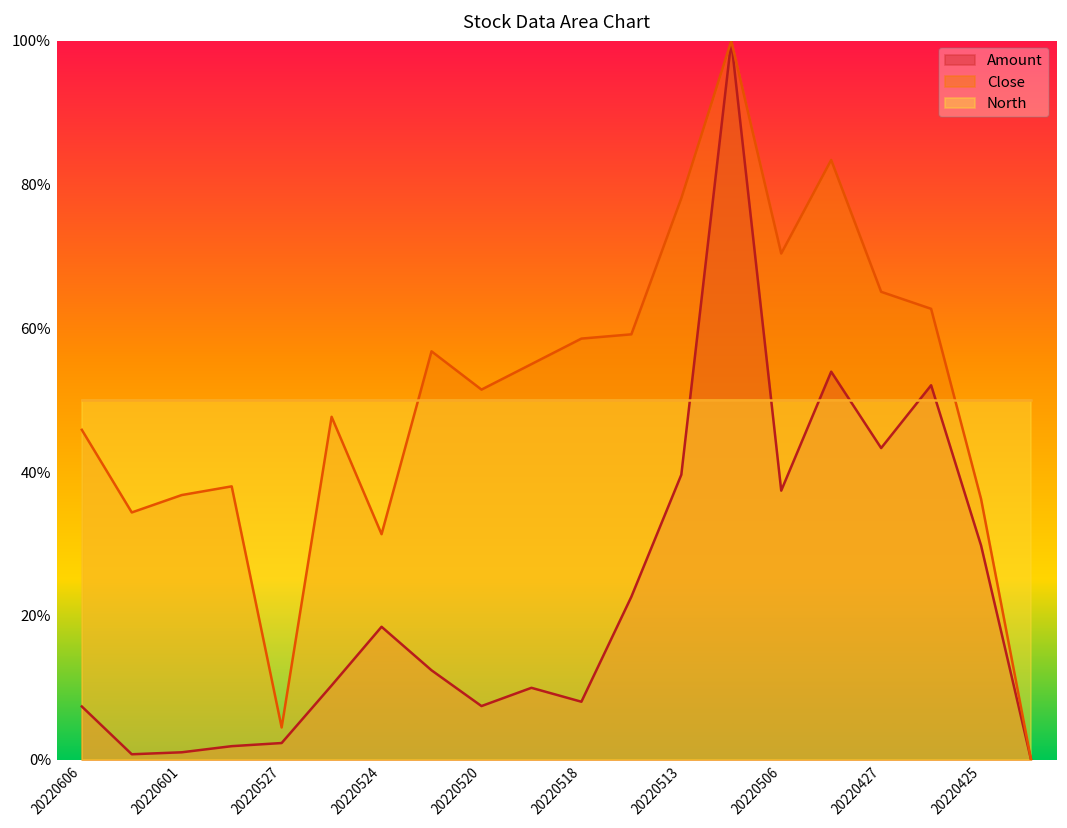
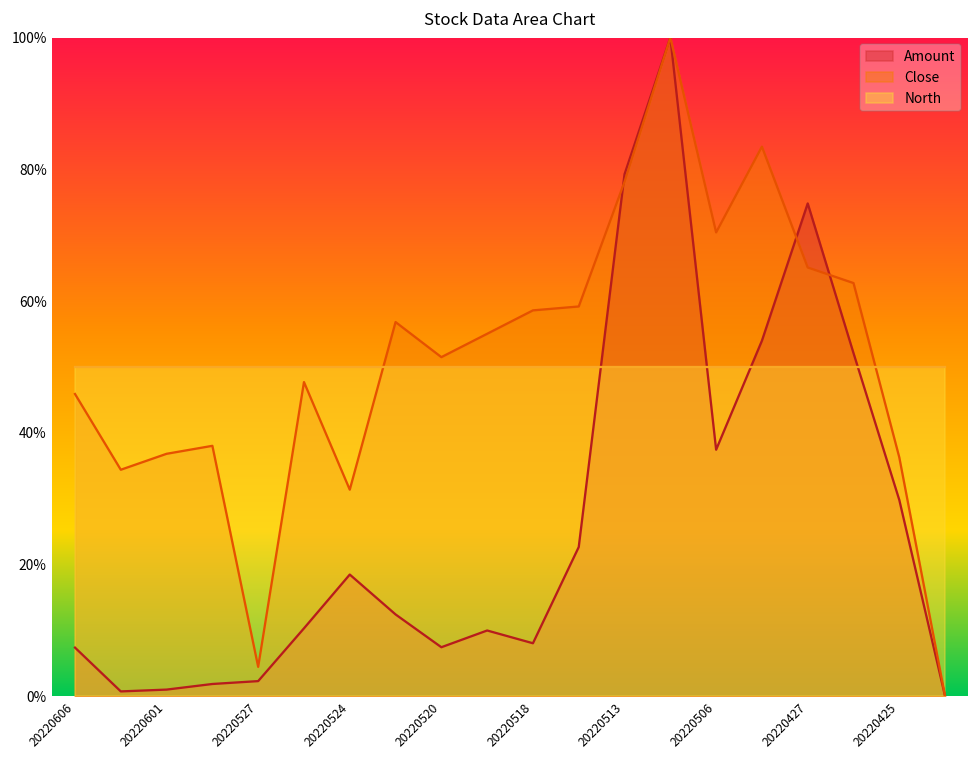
Amount, 20220513: 40% -> 79%
Amount, 20220427: 43% -> 75%
